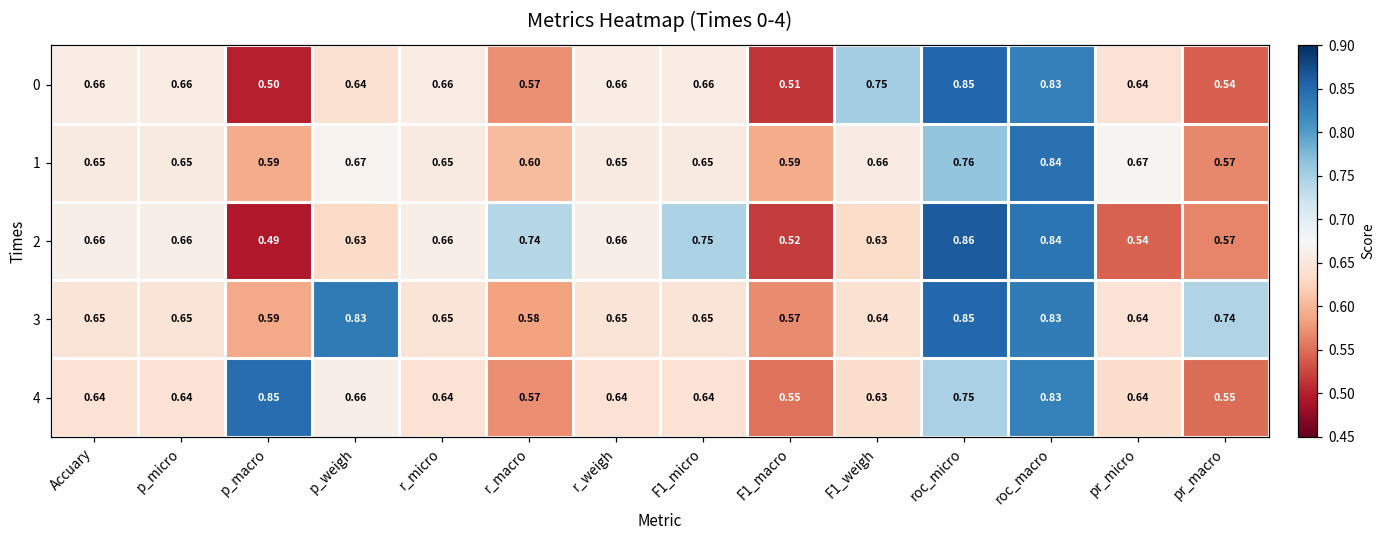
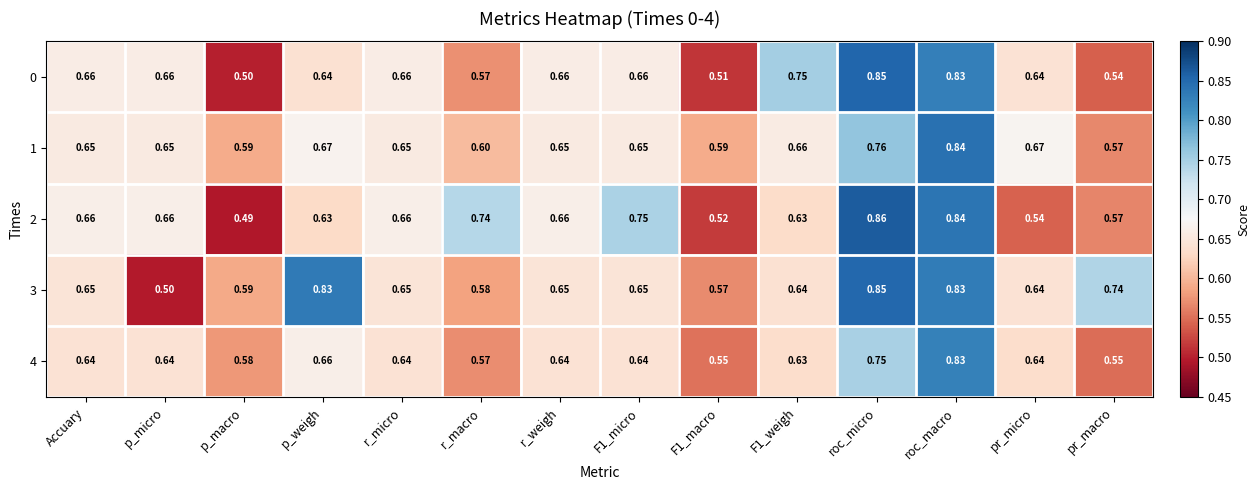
3, p_micro: 0.65 -> 0.50
4, p_macro: 0.85 -> 0.58
